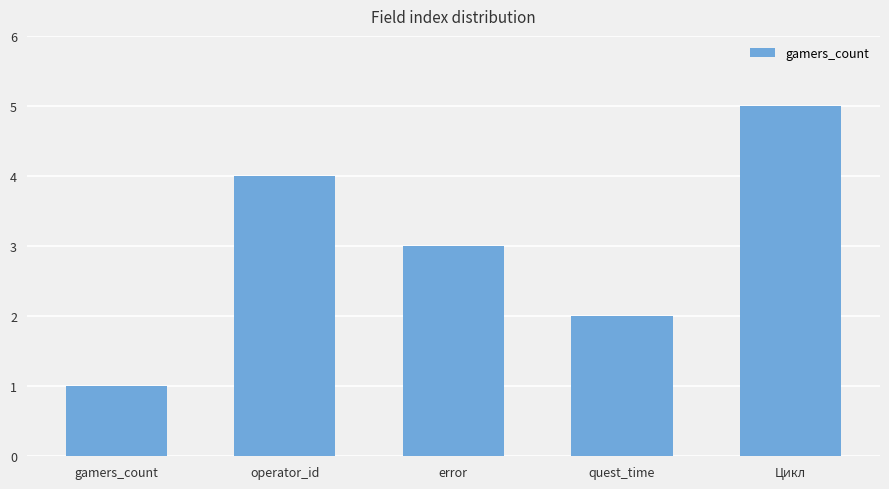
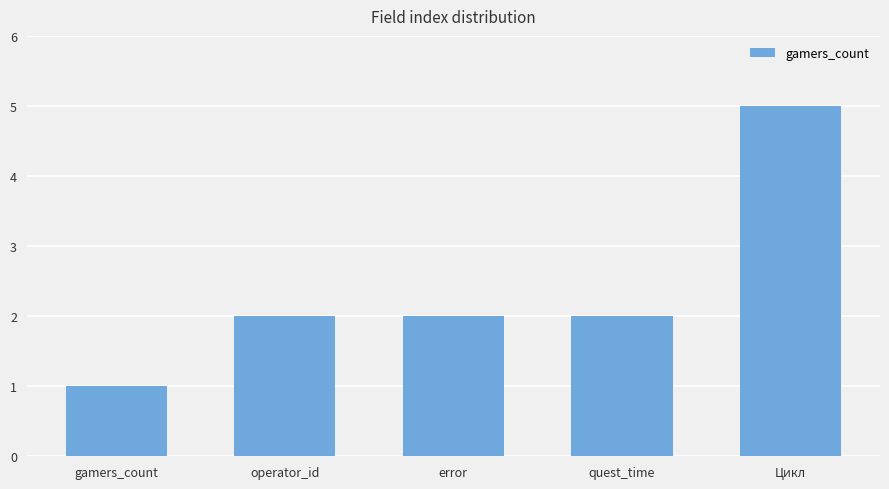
operator_id: 4 -> 2
error: 3 -> 2
